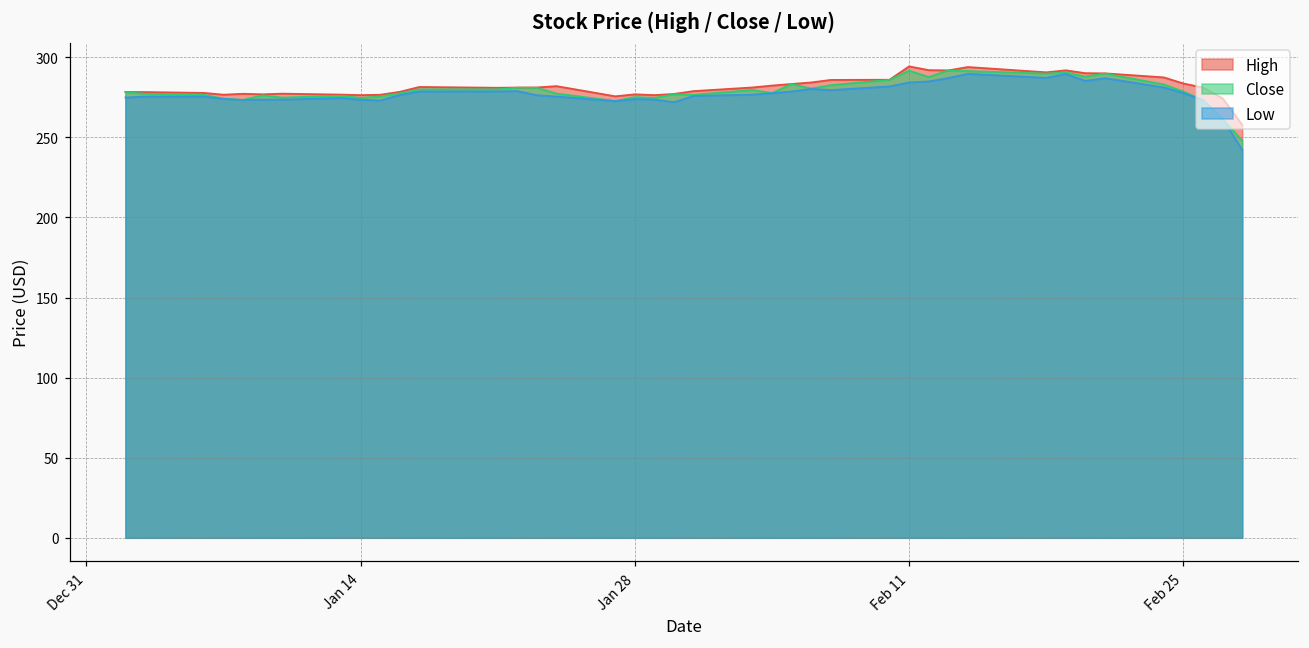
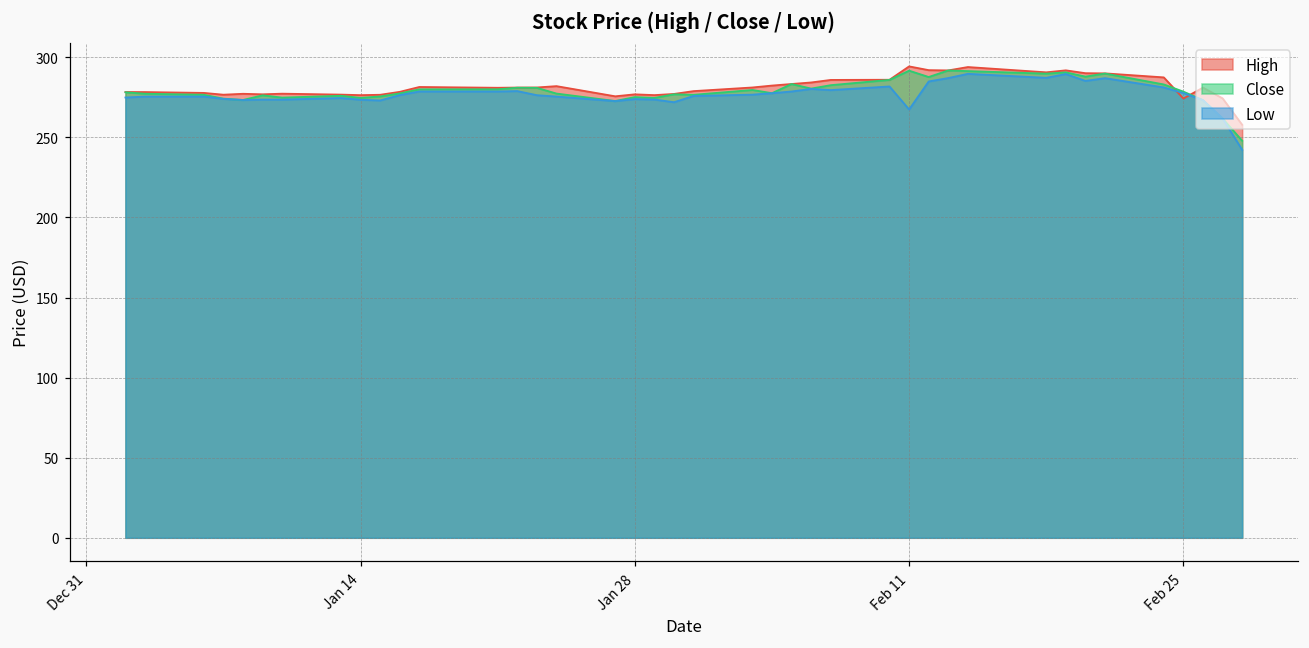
Low, Feb 11: 284 -> 267
High, Feb 25: 284 -> 274
